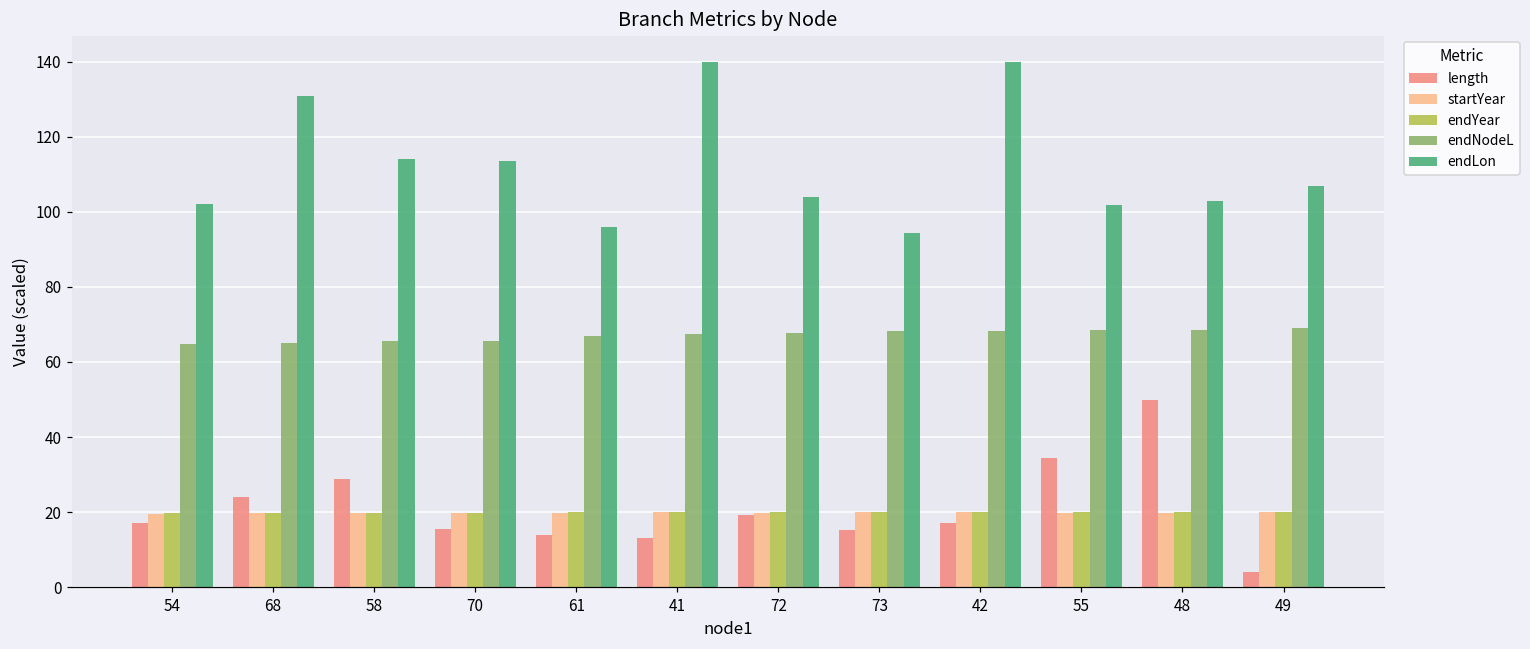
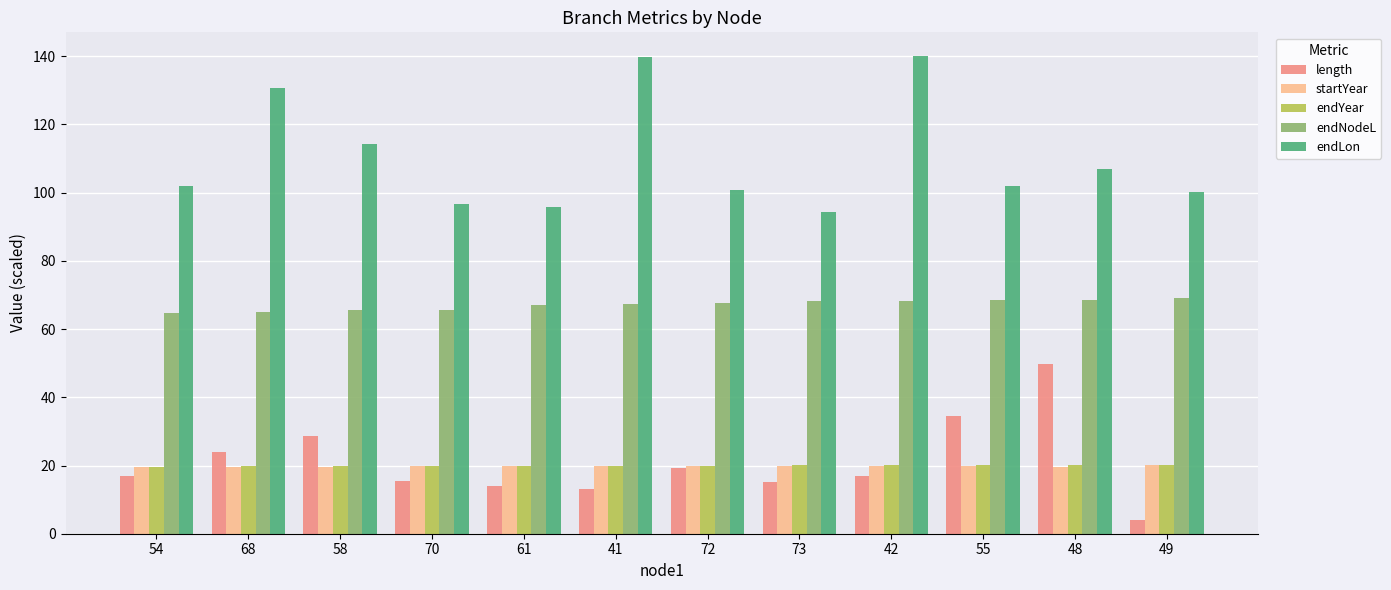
endLon, 70: 114 -> 97
endLon, 72: 104 -> 101
endLon, 48: 103 -> 107
endLon, 49: 107 -> 100
